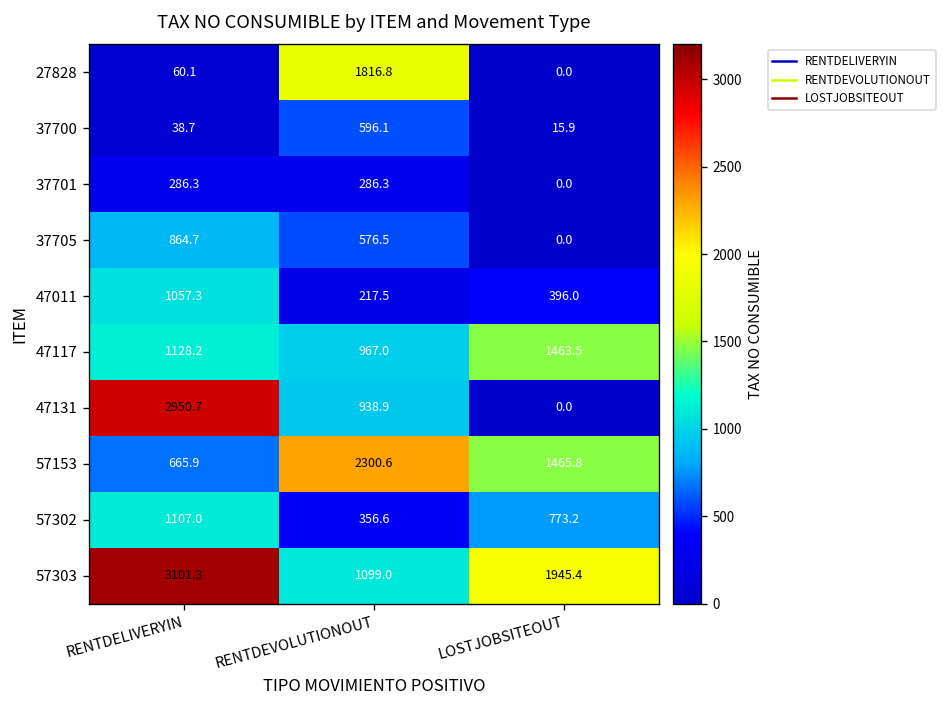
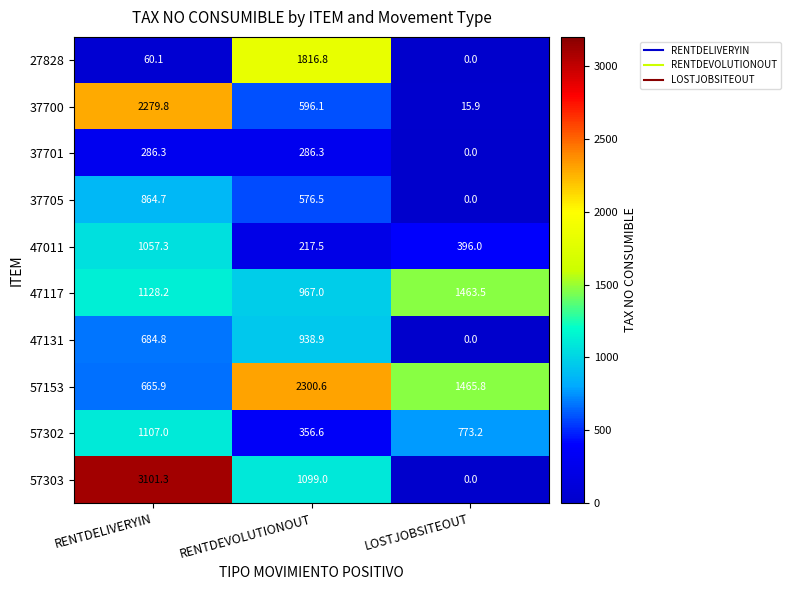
37700, RENTDELIVERYIN: 38.7 -> 2279.8
47131, RENTDELIVERYIN: 2950.7 -> 684.8
57303, LOSTJOBSITEOUT: 1945.4 -> 0.0
